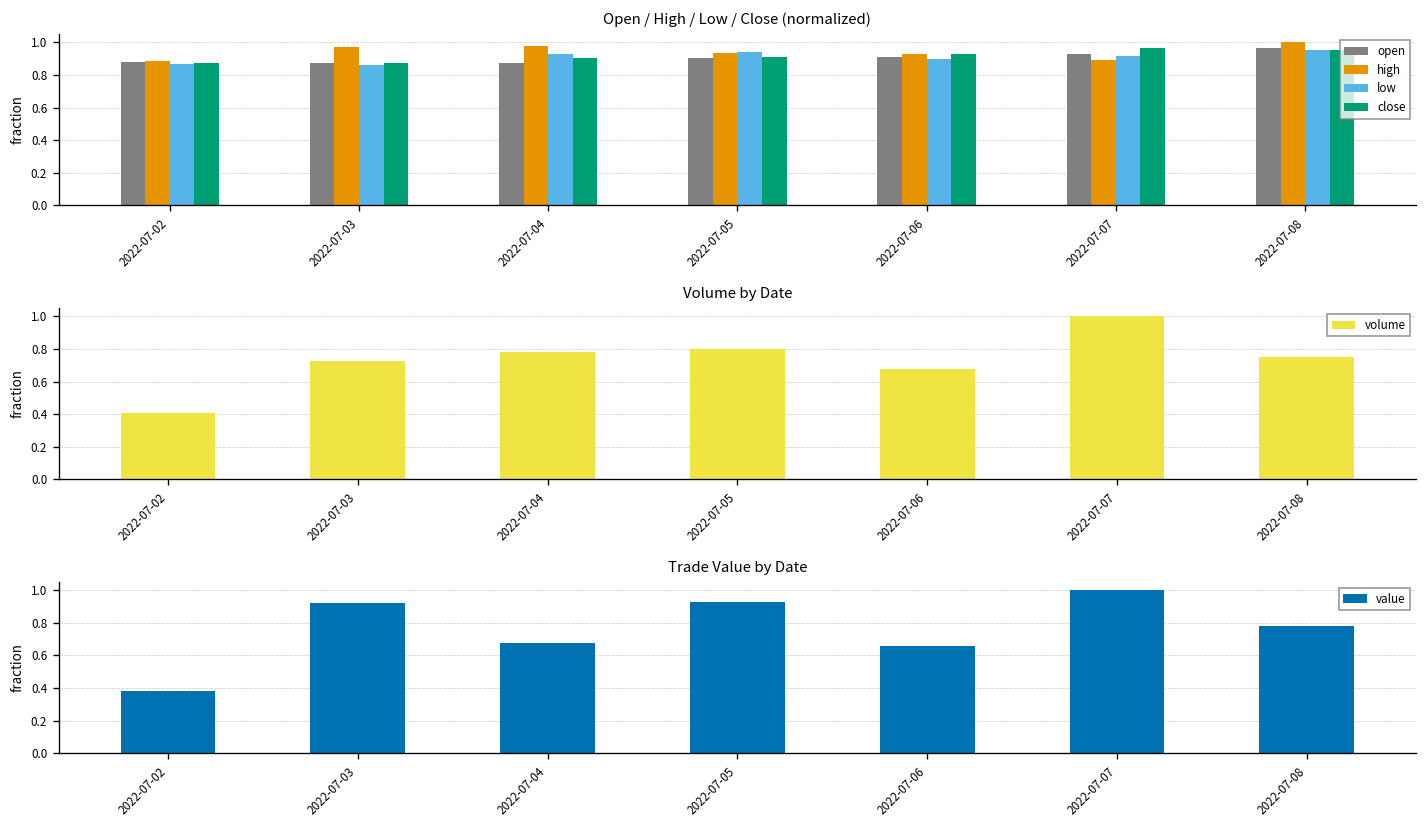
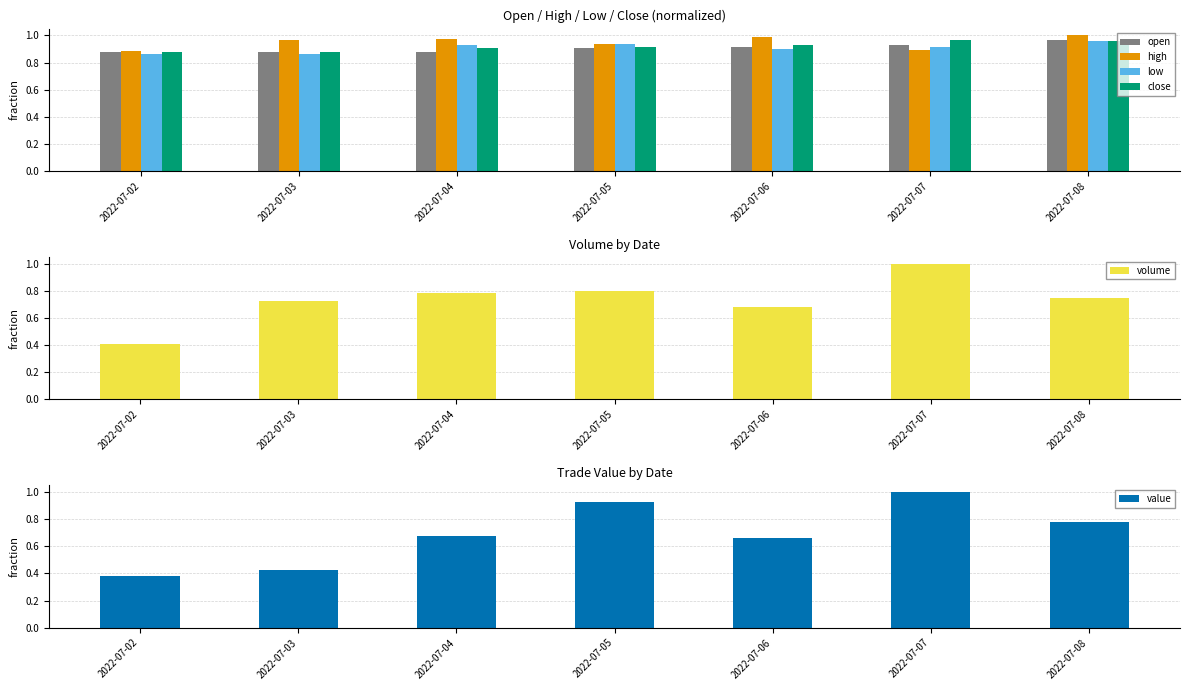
Open / High / Low / Close (normalized), high, 2022-07-06: 0.93 -> 0.99
Trade Value by Date, 2022-07-03: 0.92 -> 0.43
